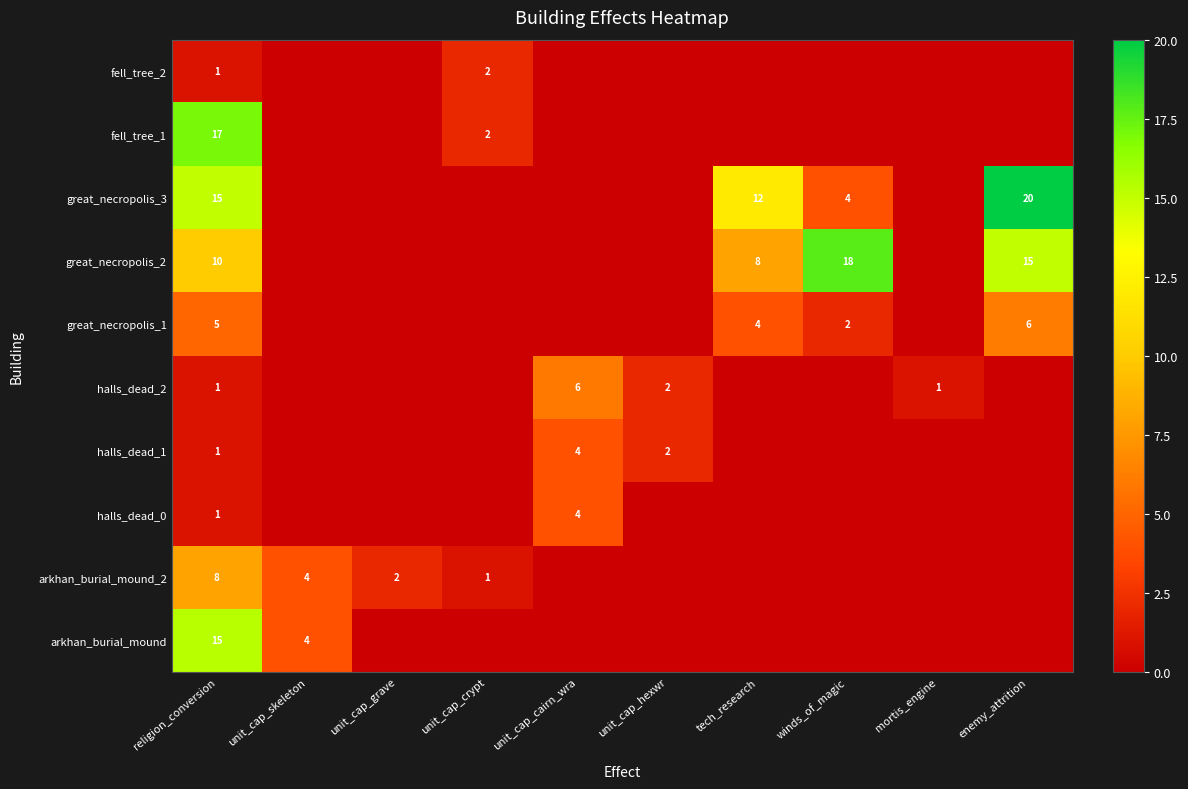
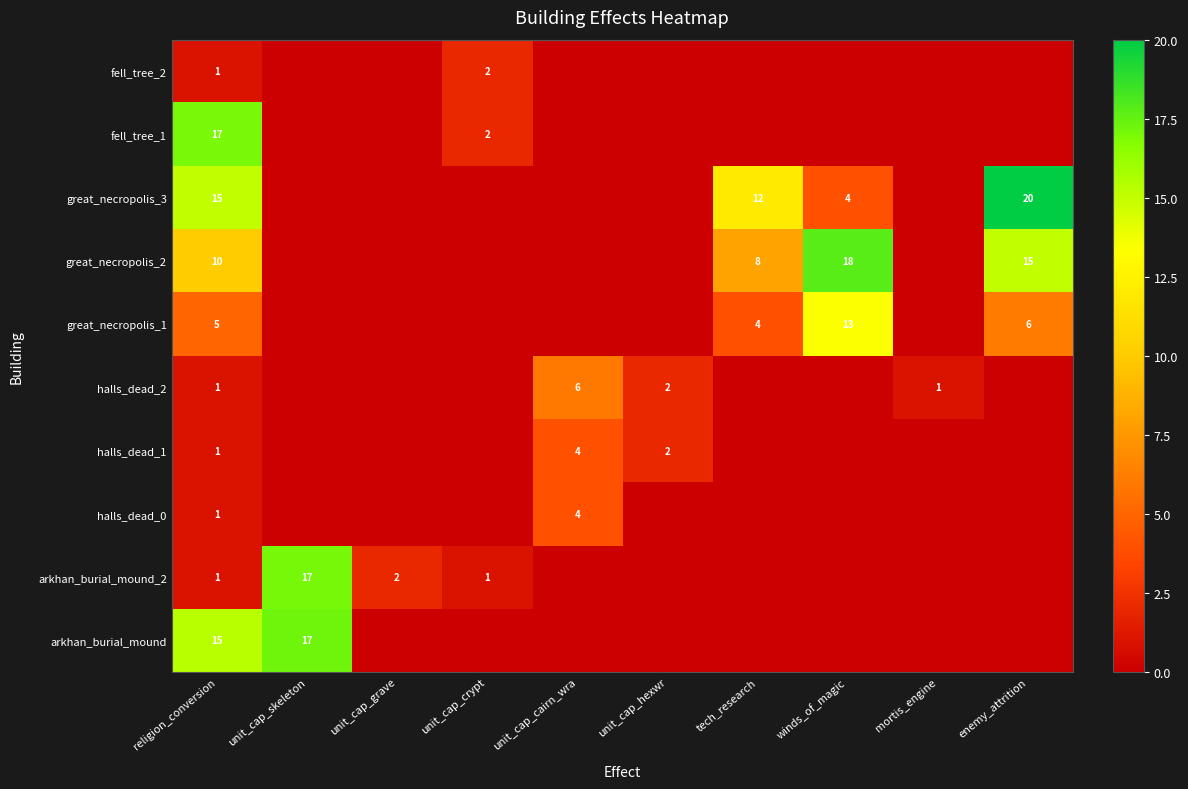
great_necropolis_1, winds_of_magic: 2 -> 13
arkhan_burial_mound_2, religion_conversion: 8 -> 1
arkhan_burial_mound_2, unit_cap_skeleton: 4 -> 17
arkhan_burial_mound, unit_cap_skeleton: 4 -> 17
